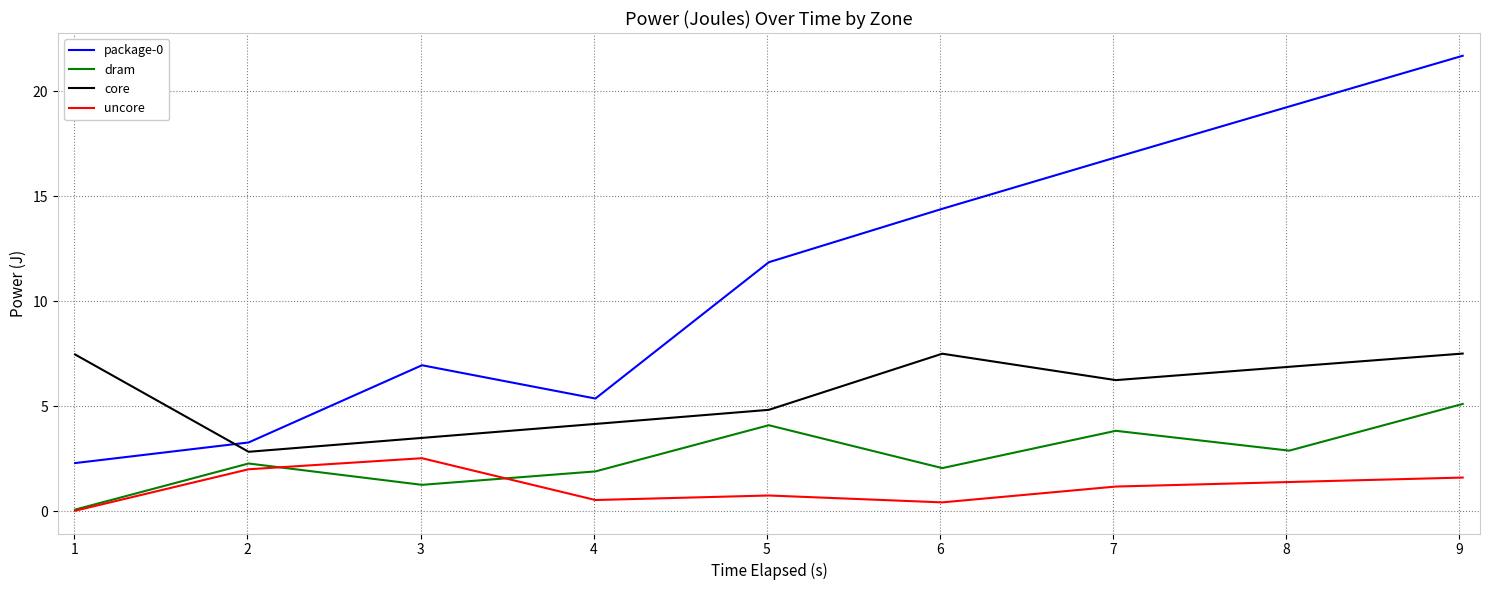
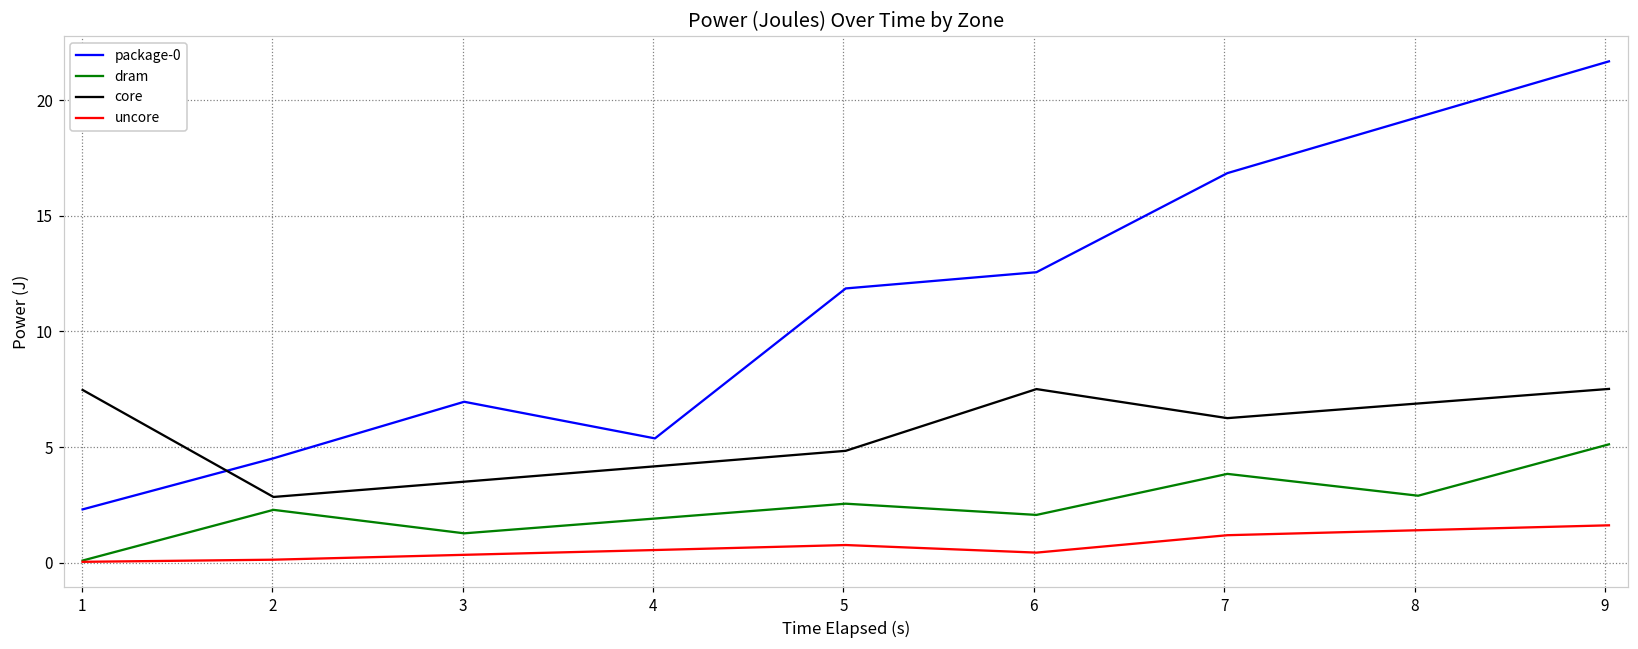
package-0, 2: 3.3 -> 4.5
uncore, 2: 2.0 -> 0.1
uncore, 3: 2.5 -> 0.3
dram, 5: 4.1 -> 2.5
package-0, 6: 14.4 -> 12.6
